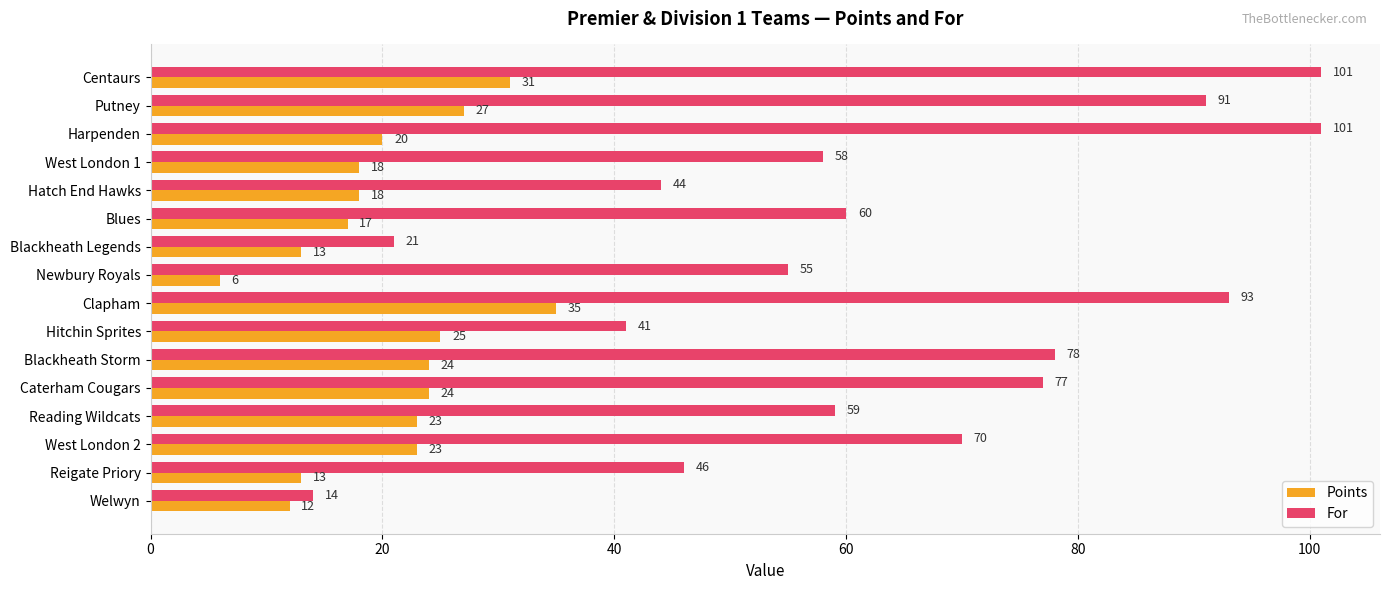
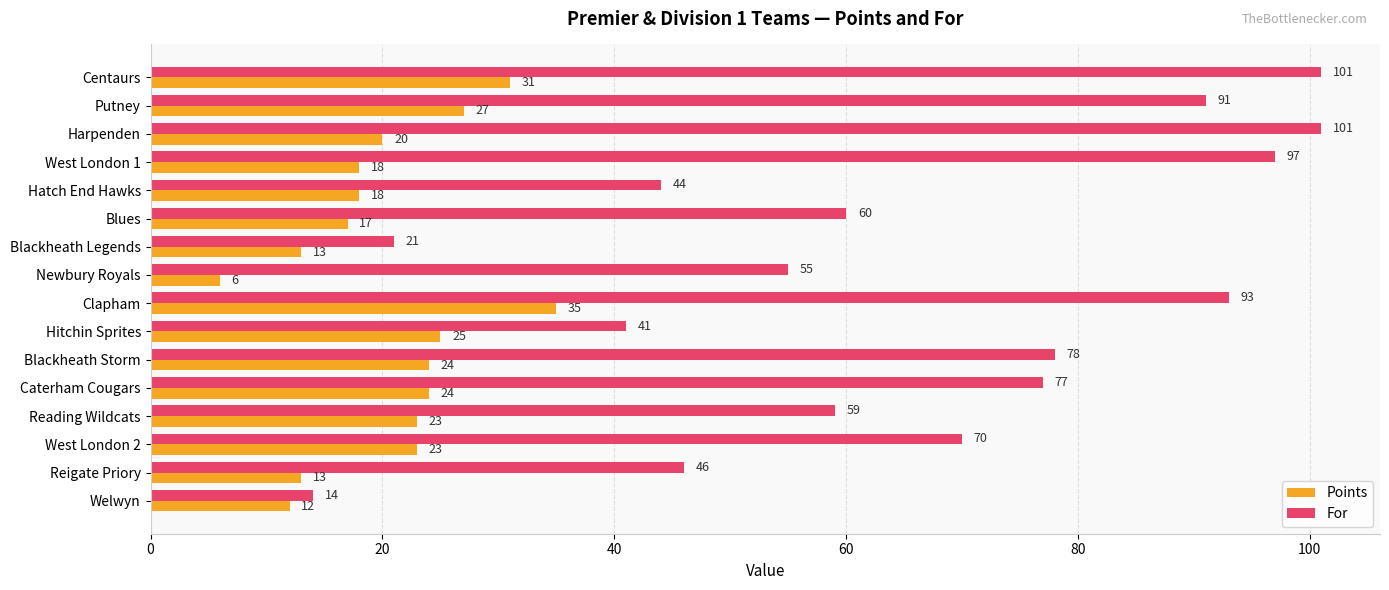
For, West London 1: 58 -> 97
